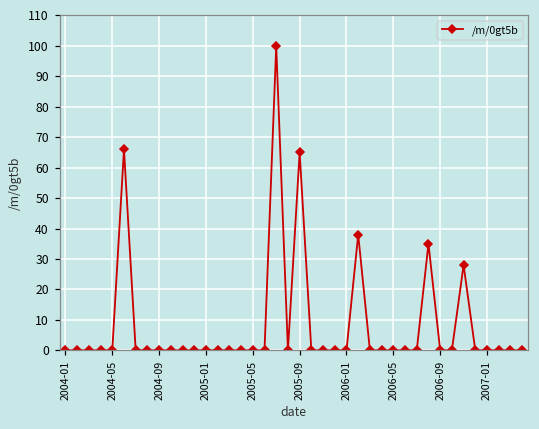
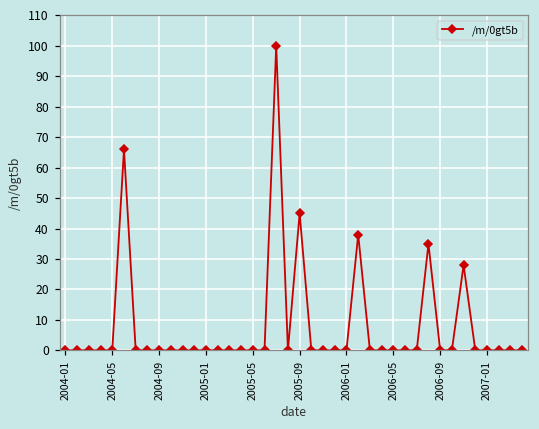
2005-09: 65 -> 45
